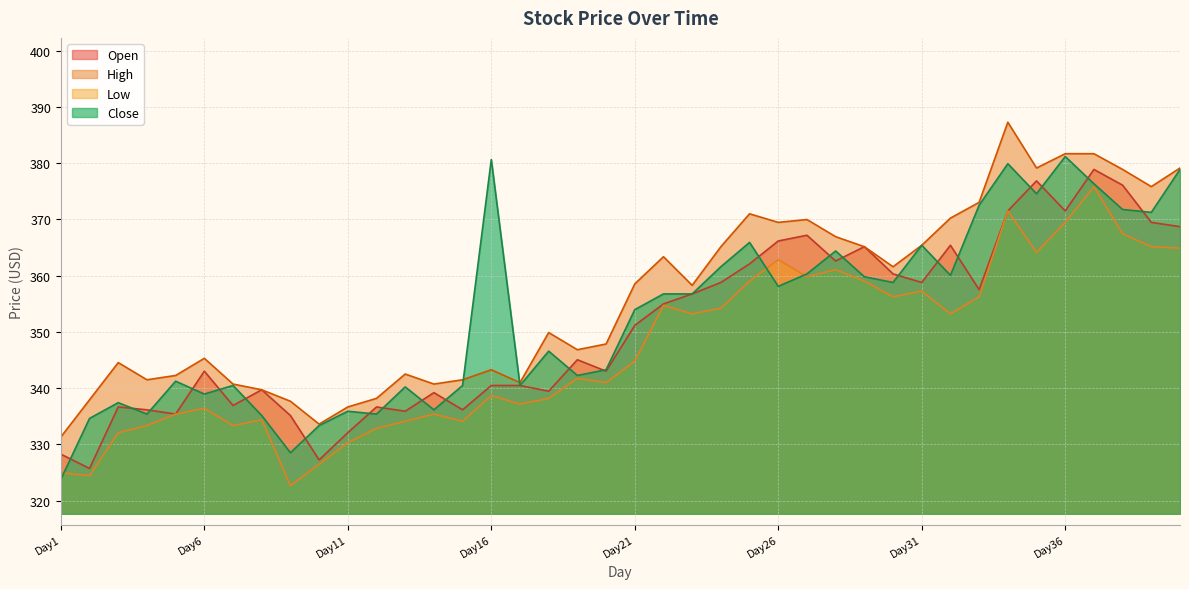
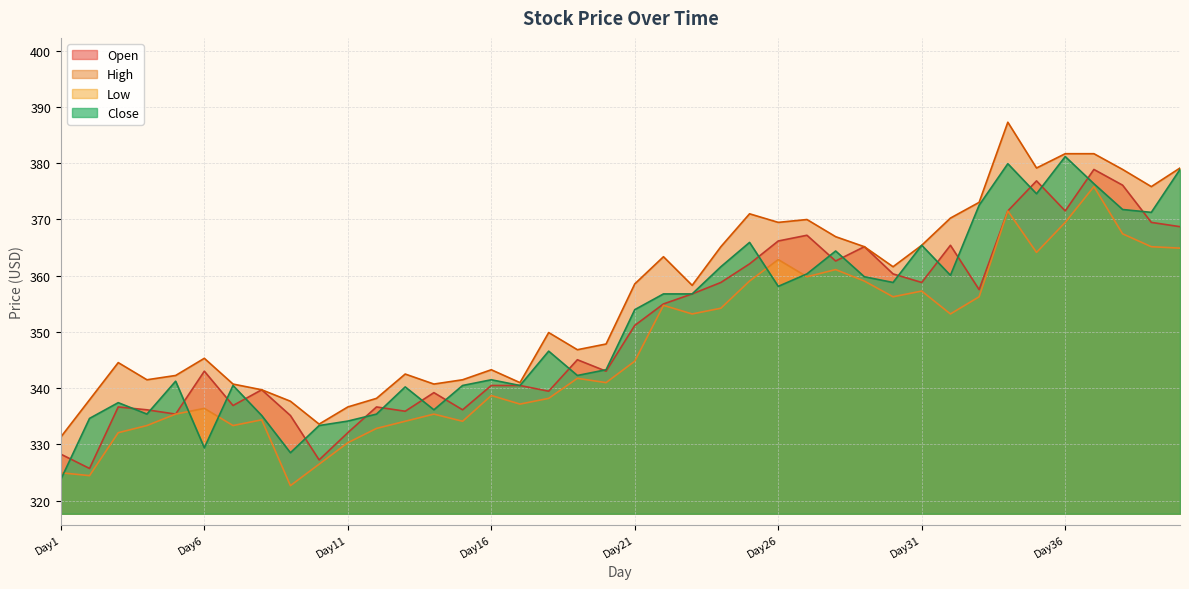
Close, Day6: 339 -> 329
Close, Day11: 336 -> 334
Close, Day16: 381 -> 341
